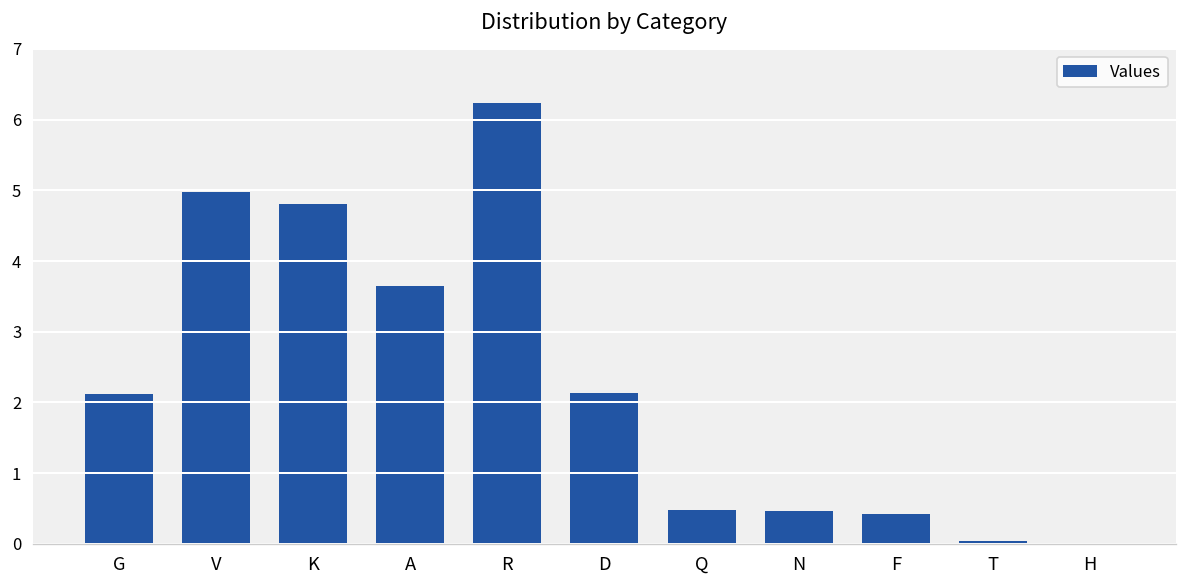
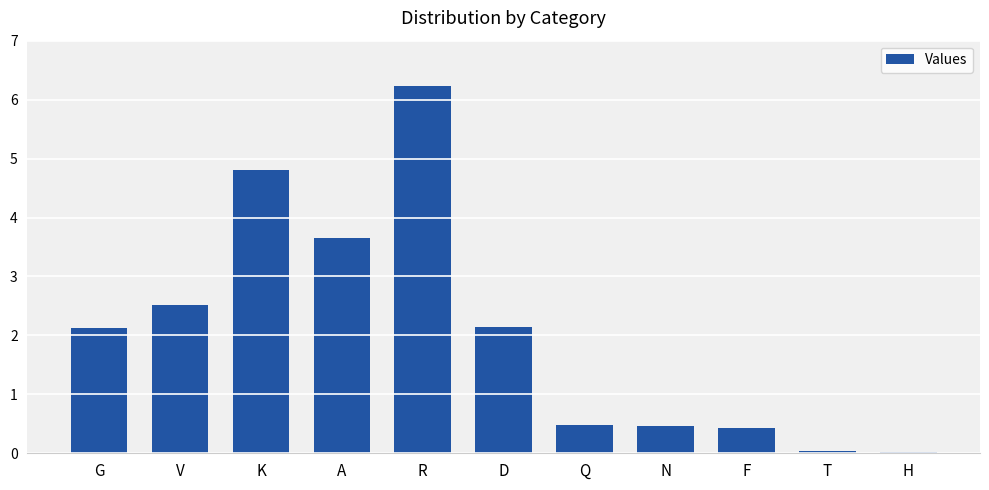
V: 5.0 -> 2.5
